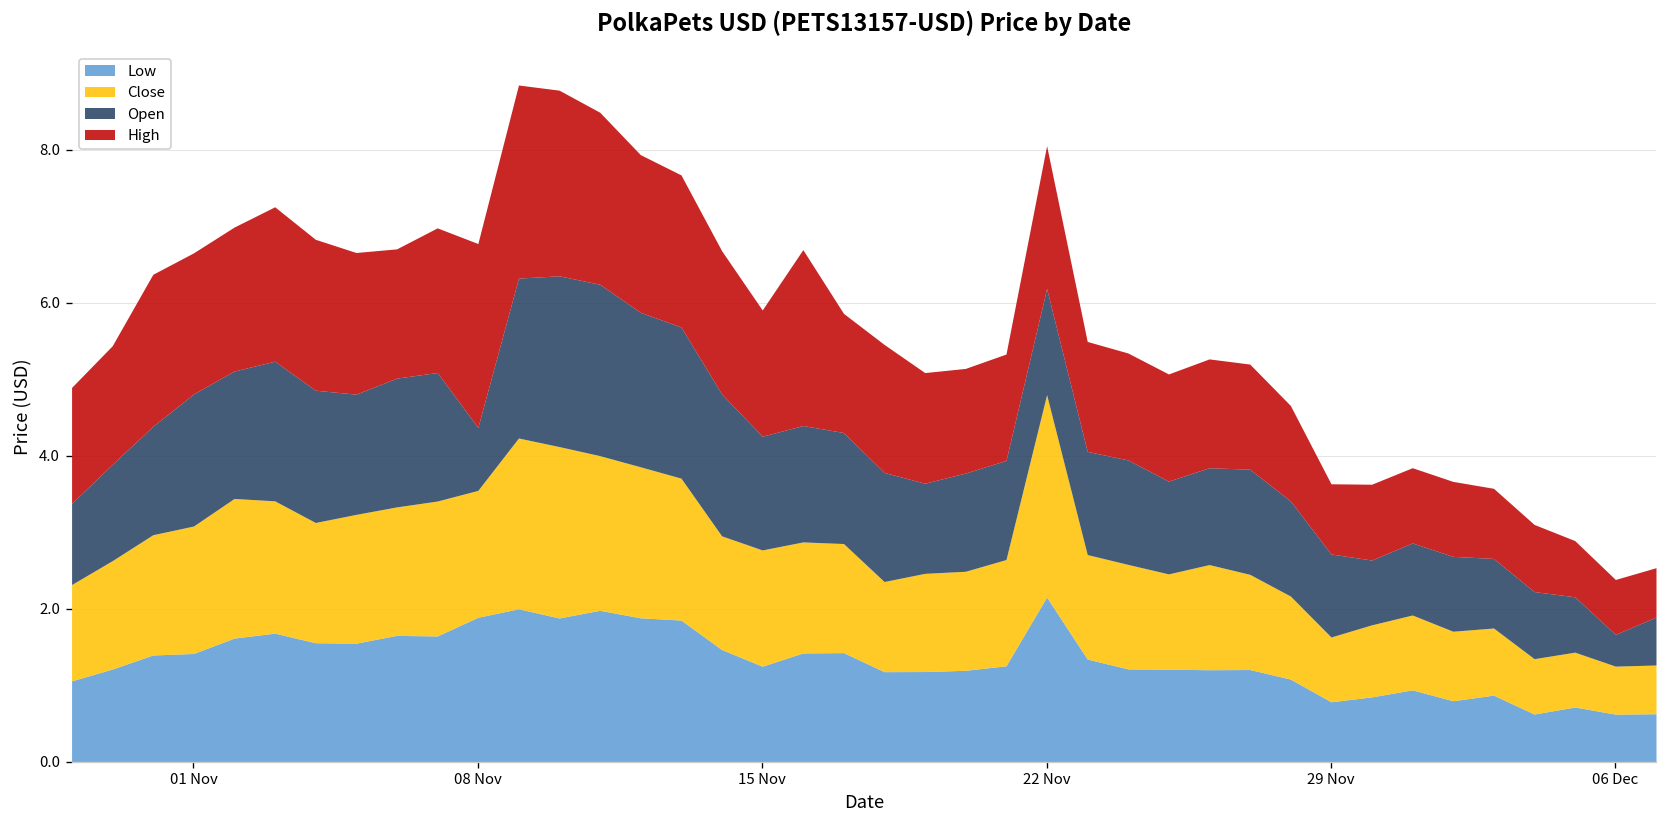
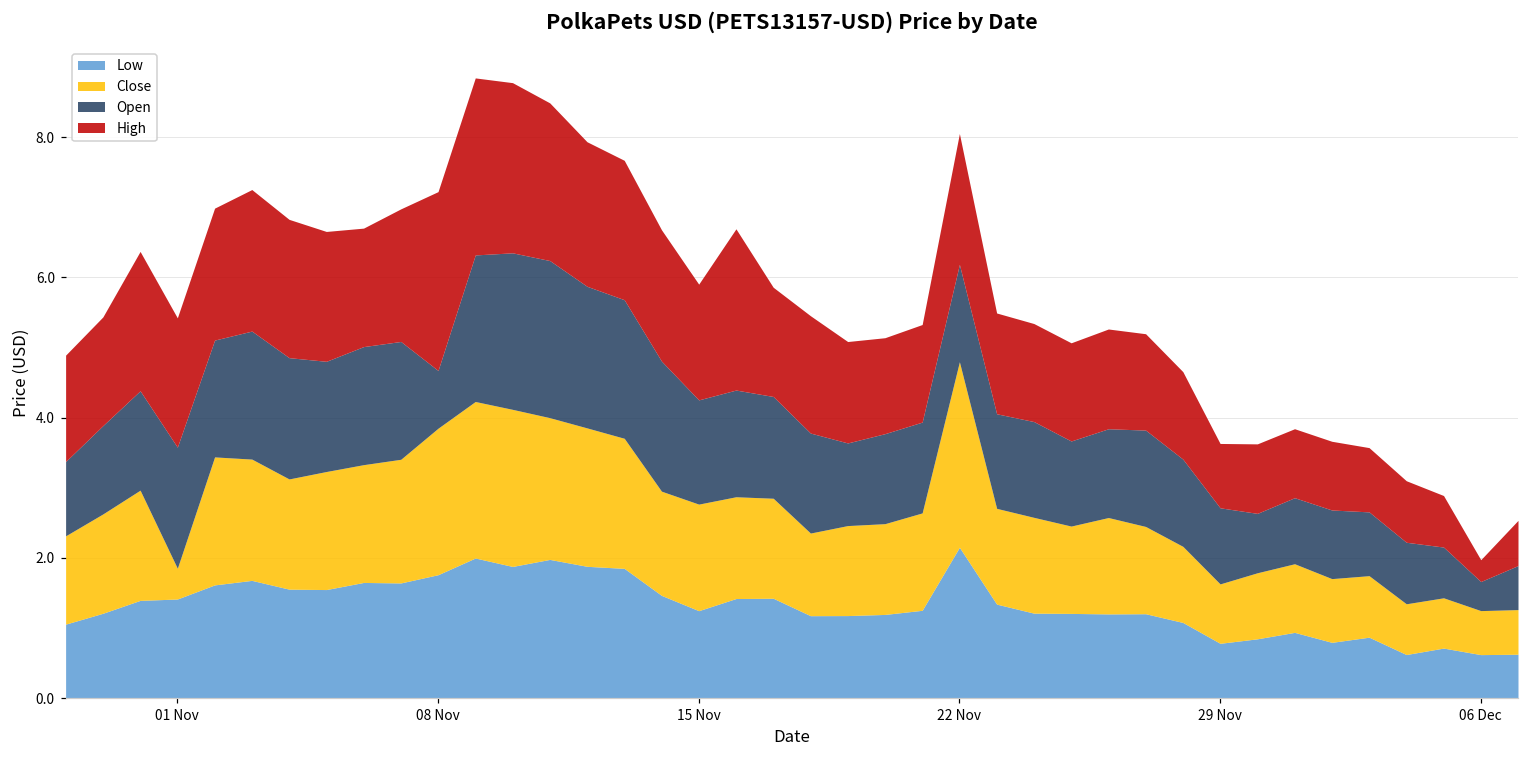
Close, 01 Nov: 1.7 -> 0.4
Low, 08 Nov: 1.9 -> 1.8
Close, 08 Nov: 1.7 -> 2.1
High, 08 Nov: 2.4 -> 2.5
High, 06 Dec: 0.7 -> 0.3
